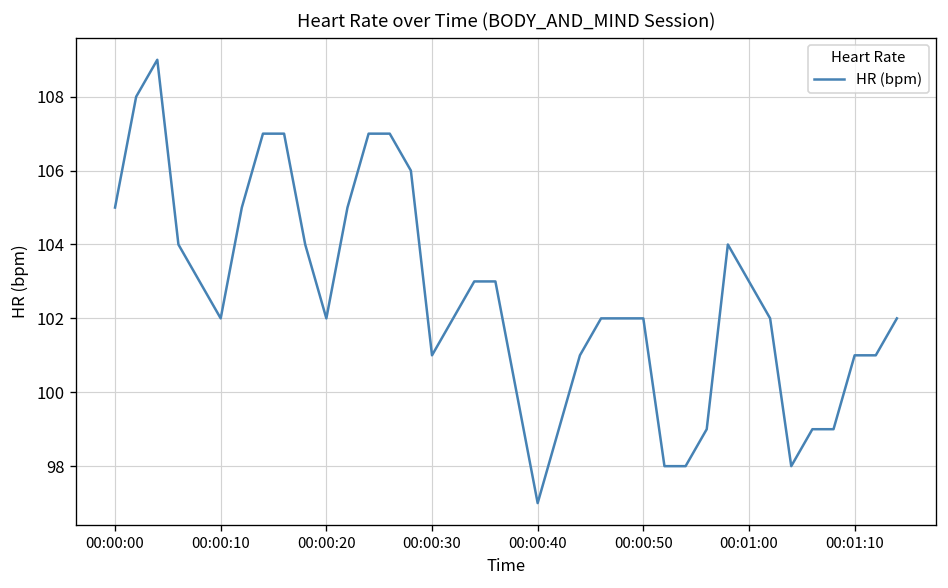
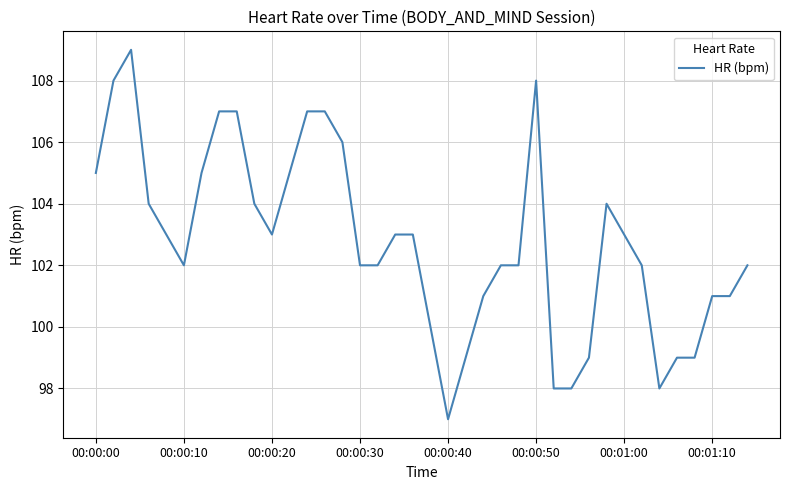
00:00:20: 102 -> 103
00:00:30: 101 -> 102
00:00:50: 102 -> 108
